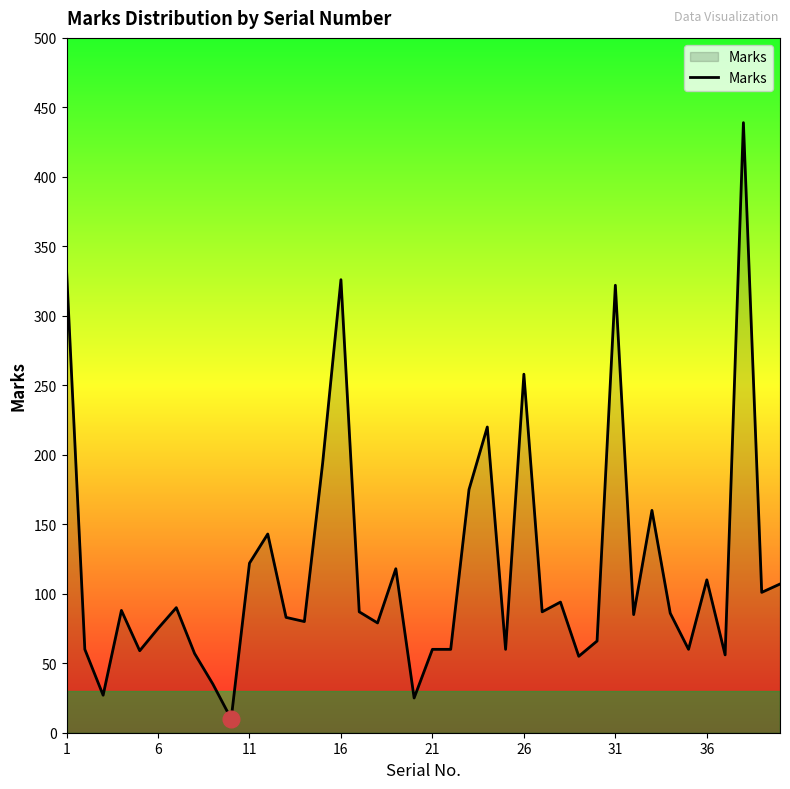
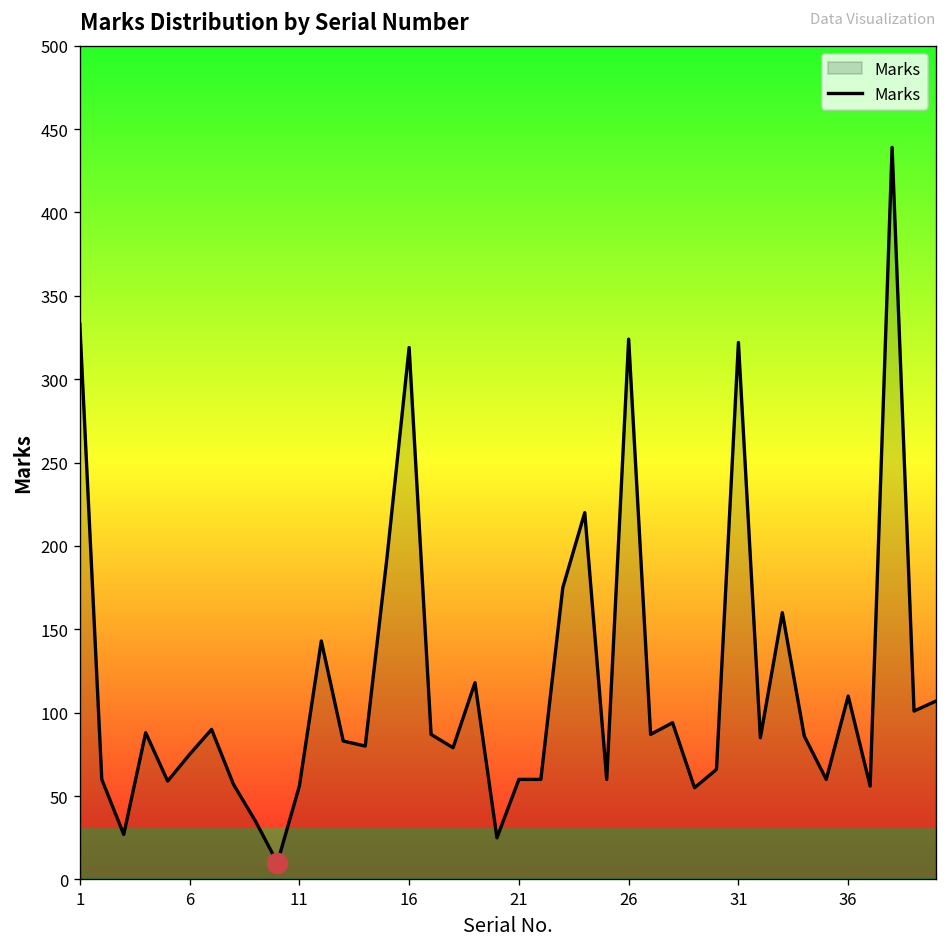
Marks, 11: 122 -> 56
Marks, 16: 326 -> 319
Marks, 26: 258 -> 324
